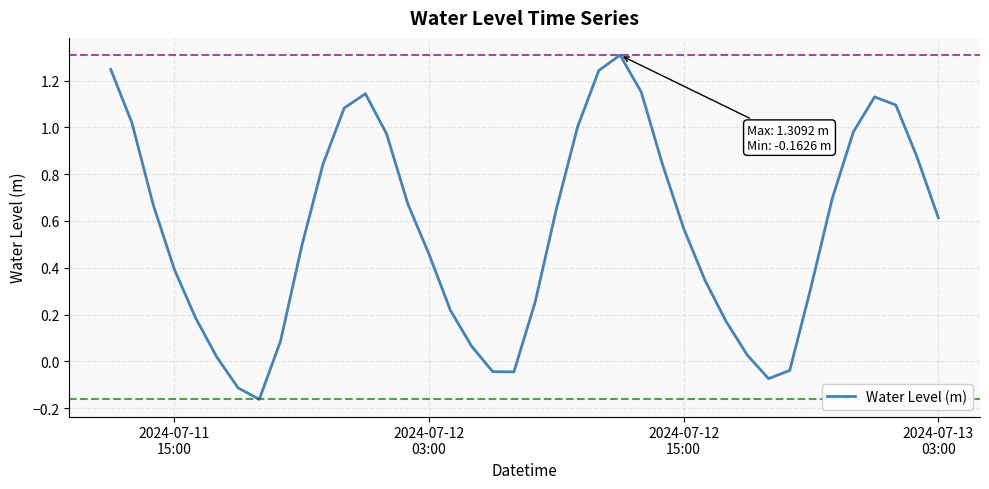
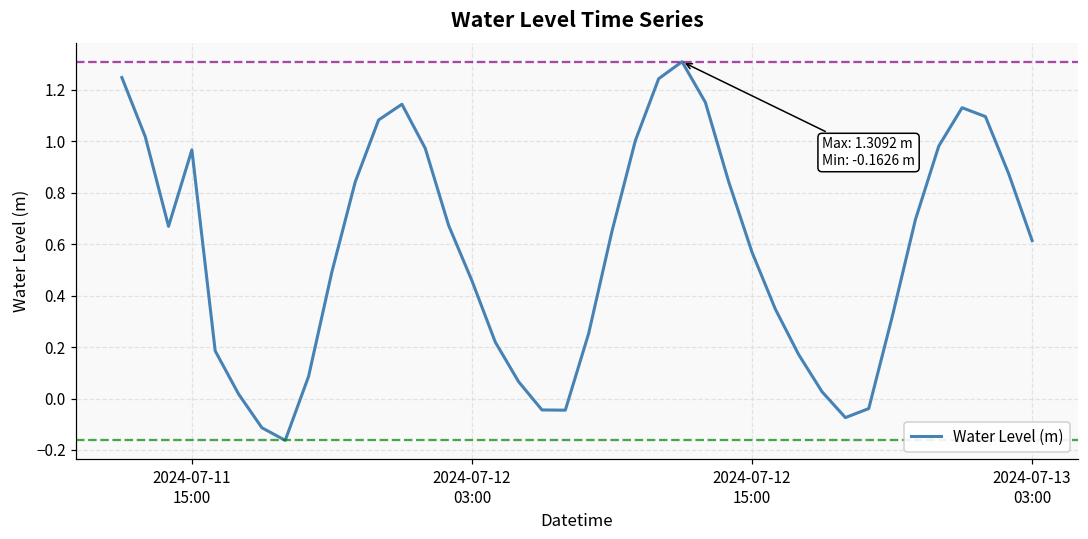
2024-07-11 15:00: 0.39 -> 0.97
